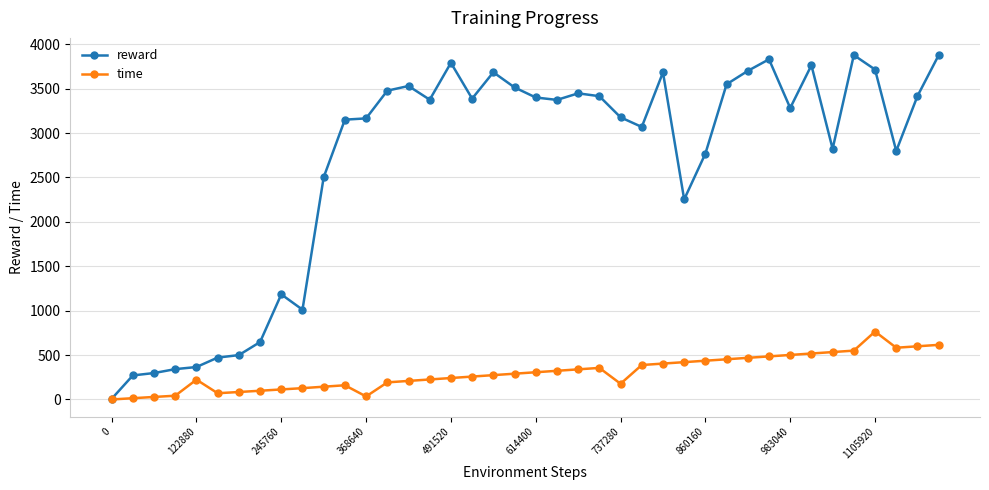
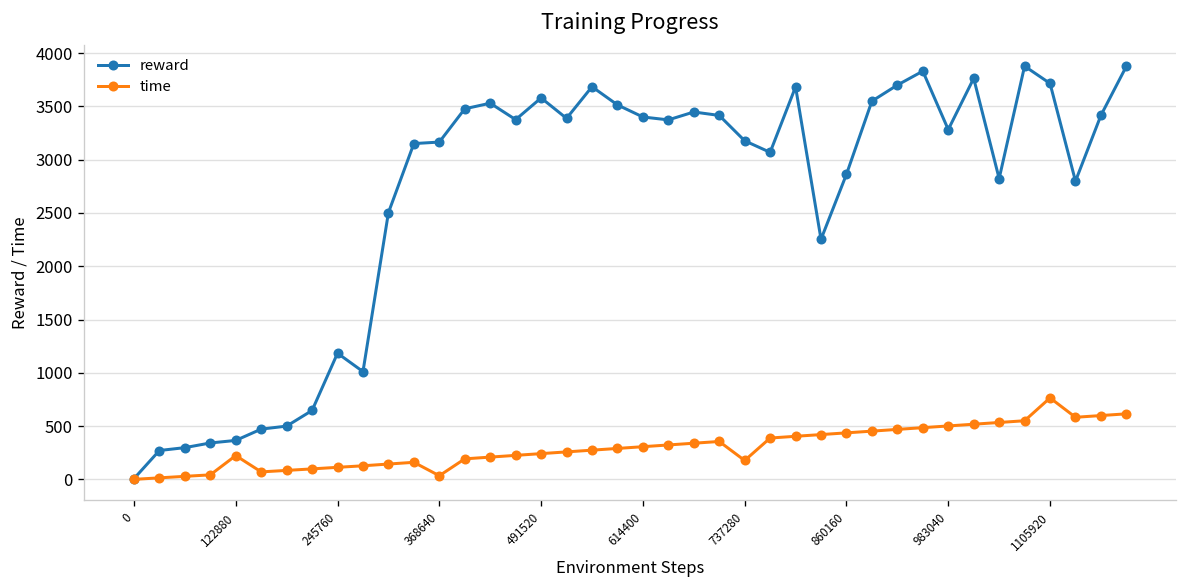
reward, 491520: 3800 -> 3600
reward, 860160: 2800 -> 2900
